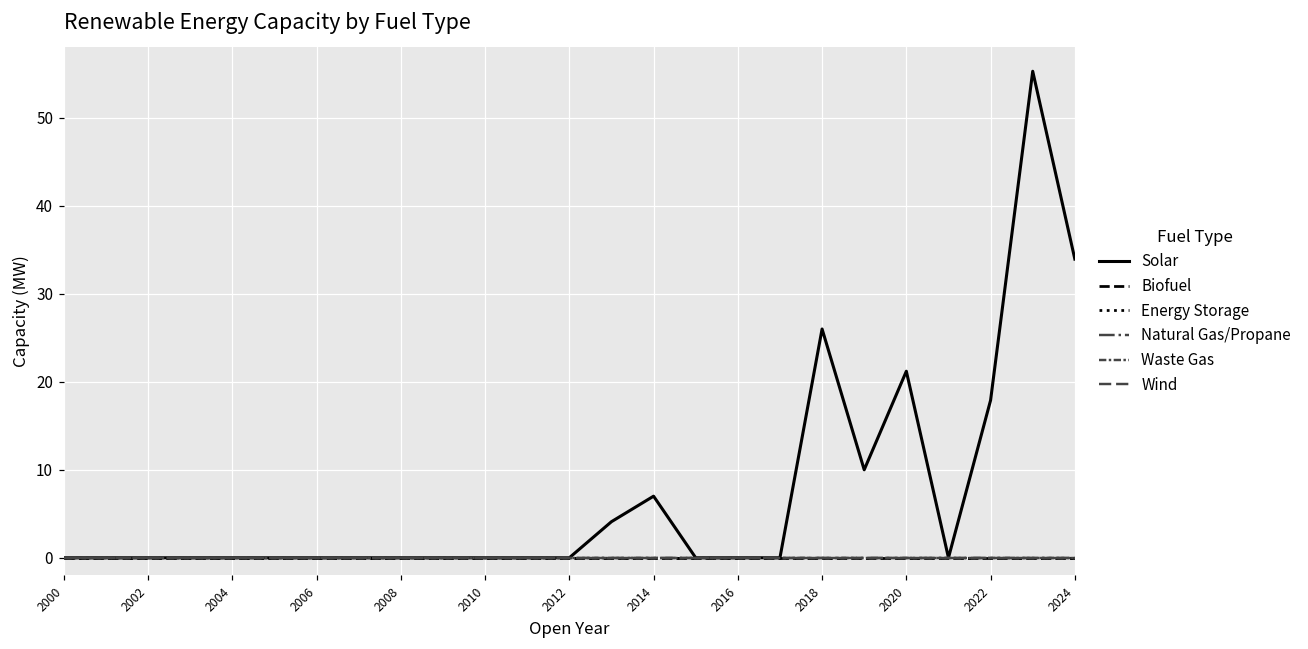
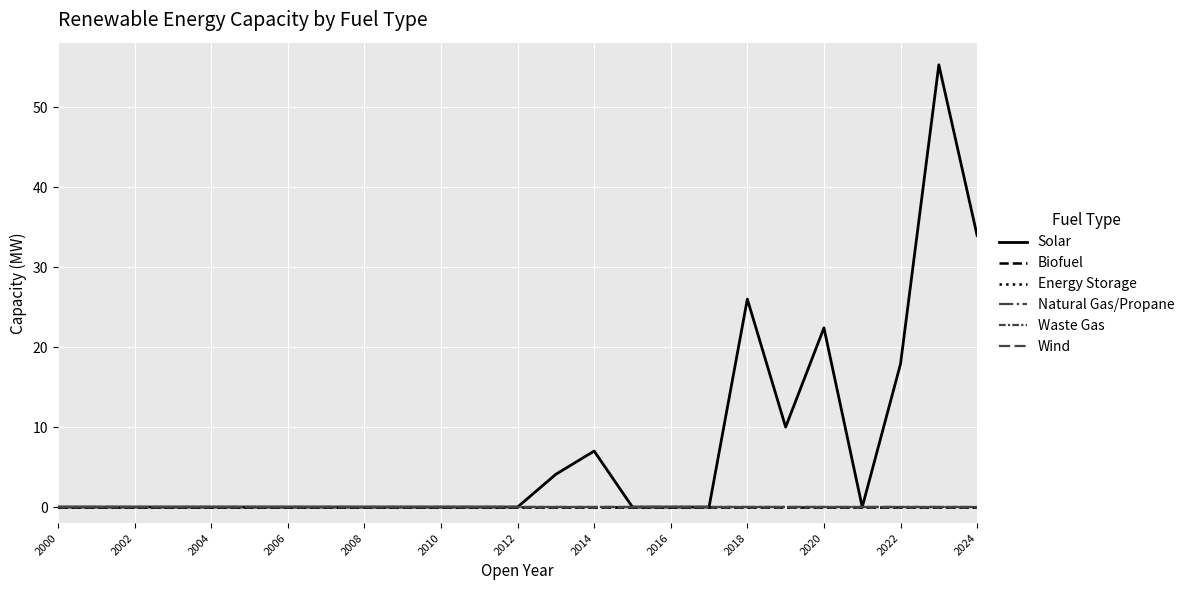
Solar, 2020: 21 -> 22
